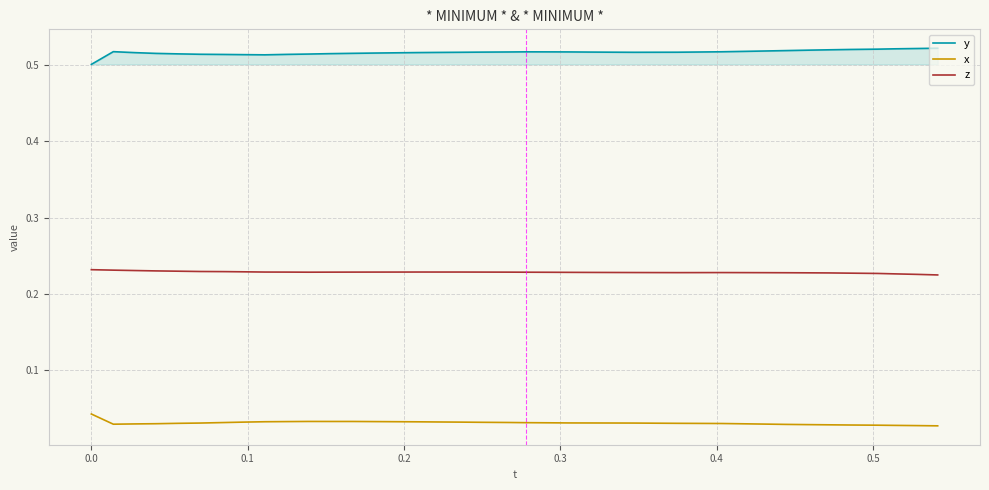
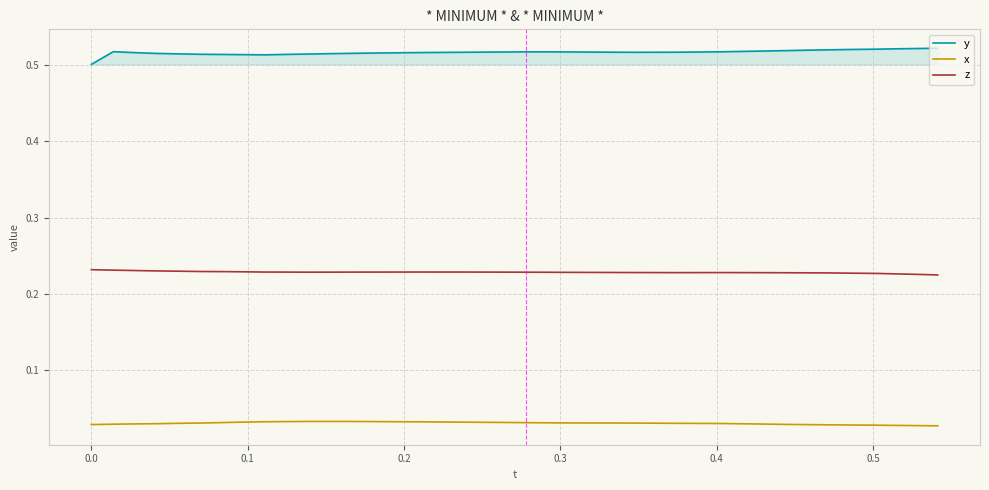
x, 0.0: 0.04 -> 0.03
